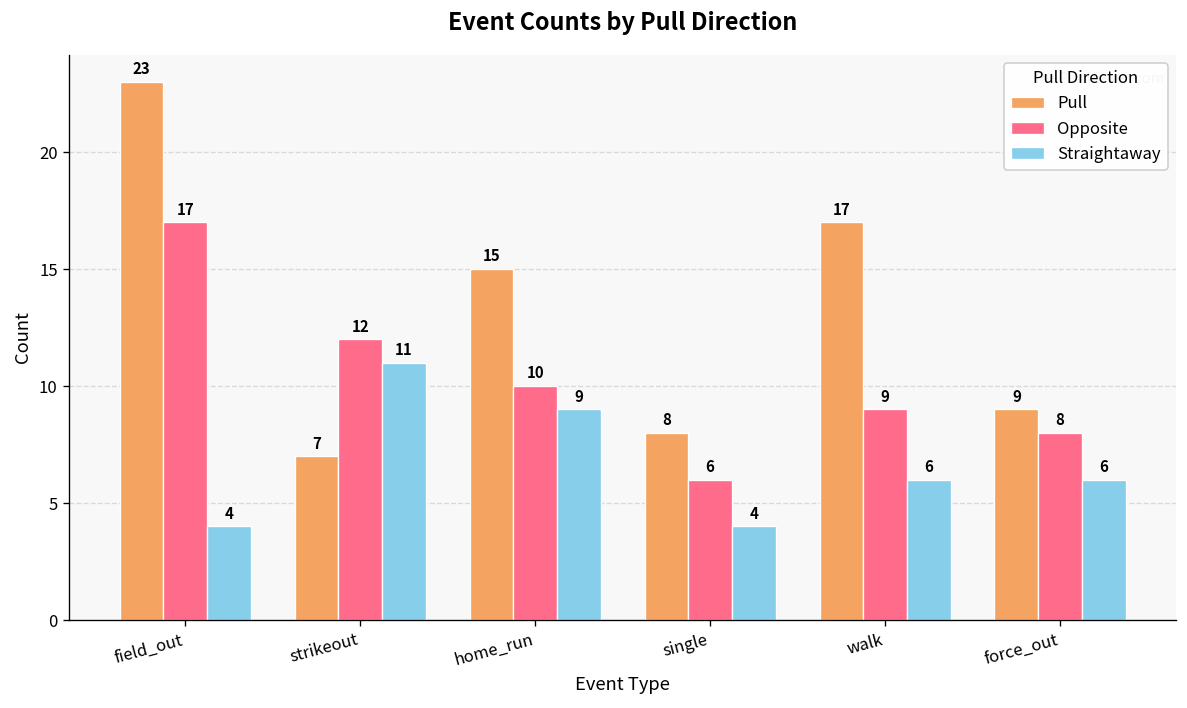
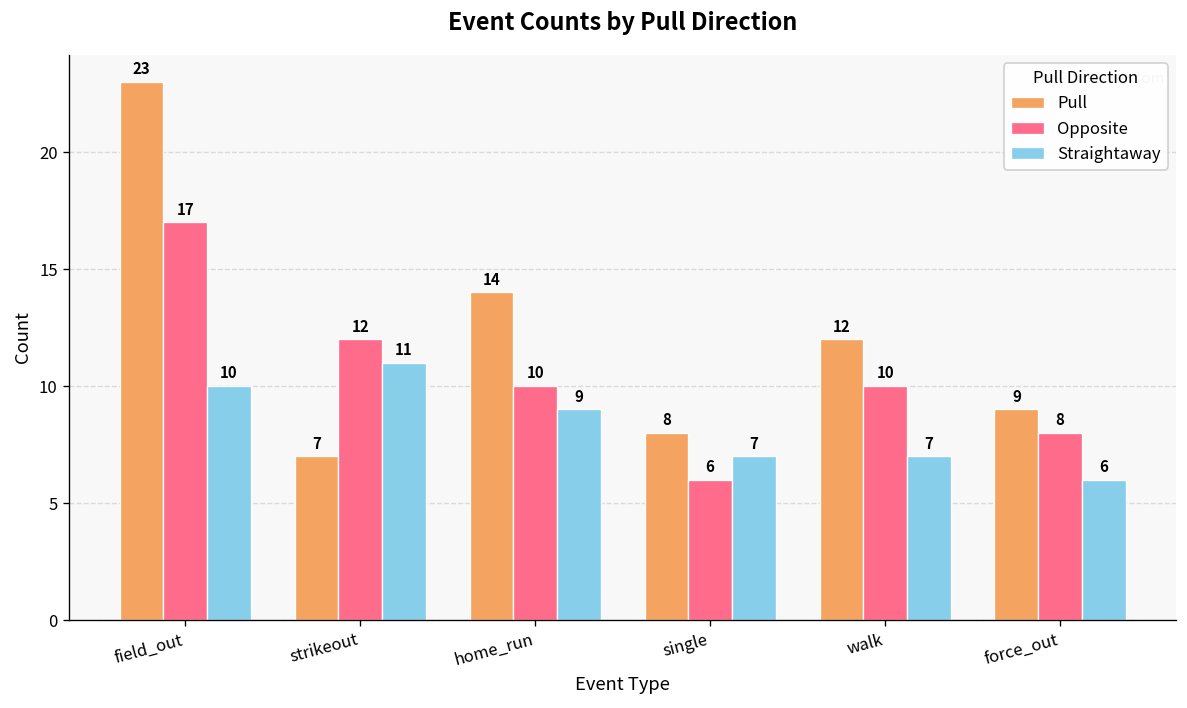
Straightaway, field_out: 4 -> 10
Pull, home_run: 15 -> 14
Straightaway, single: 4 -> 7
Pull, walk: 17 -> 12
Opposite, walk: 9 -> 10
Straightaway, walk: 6 -> 7
